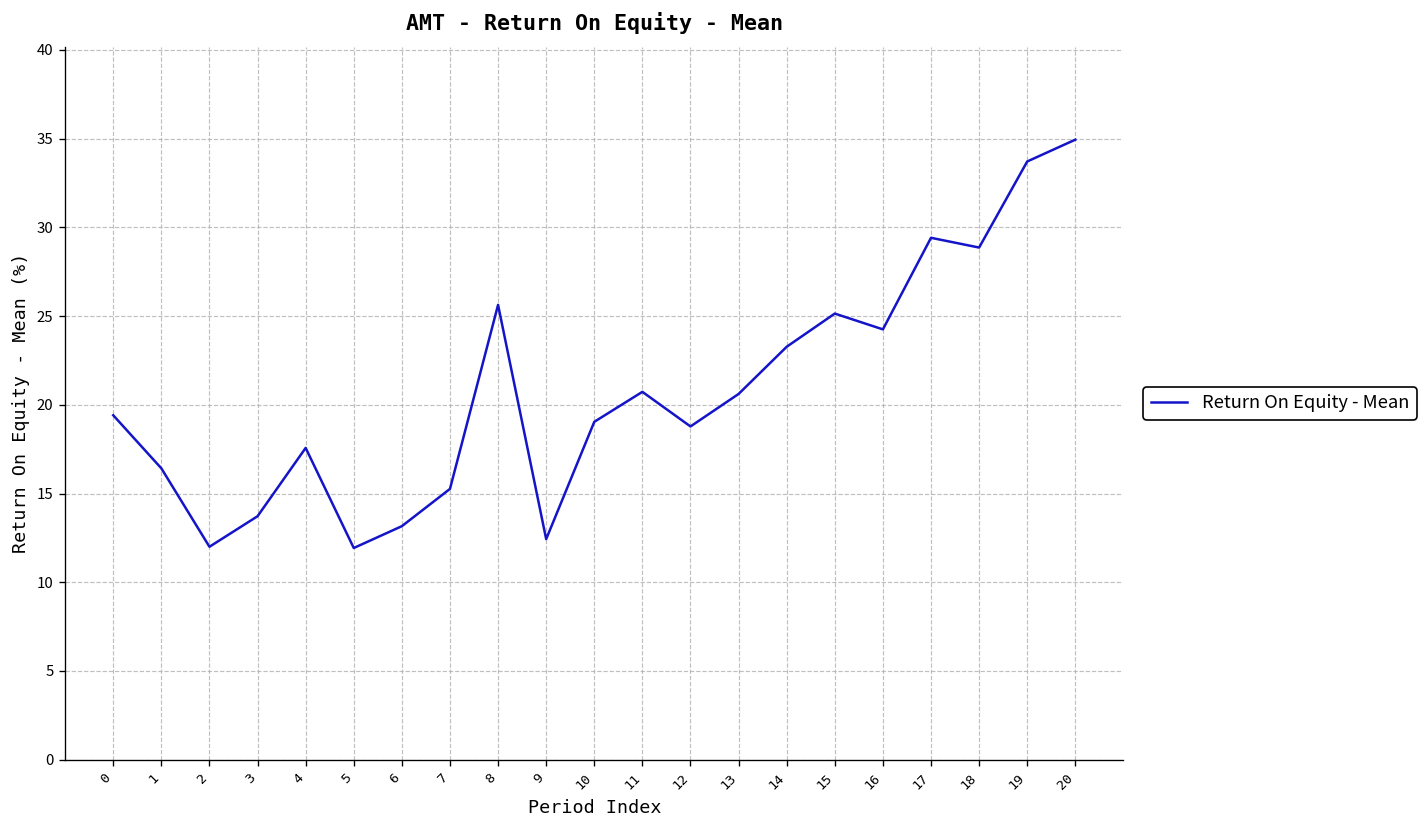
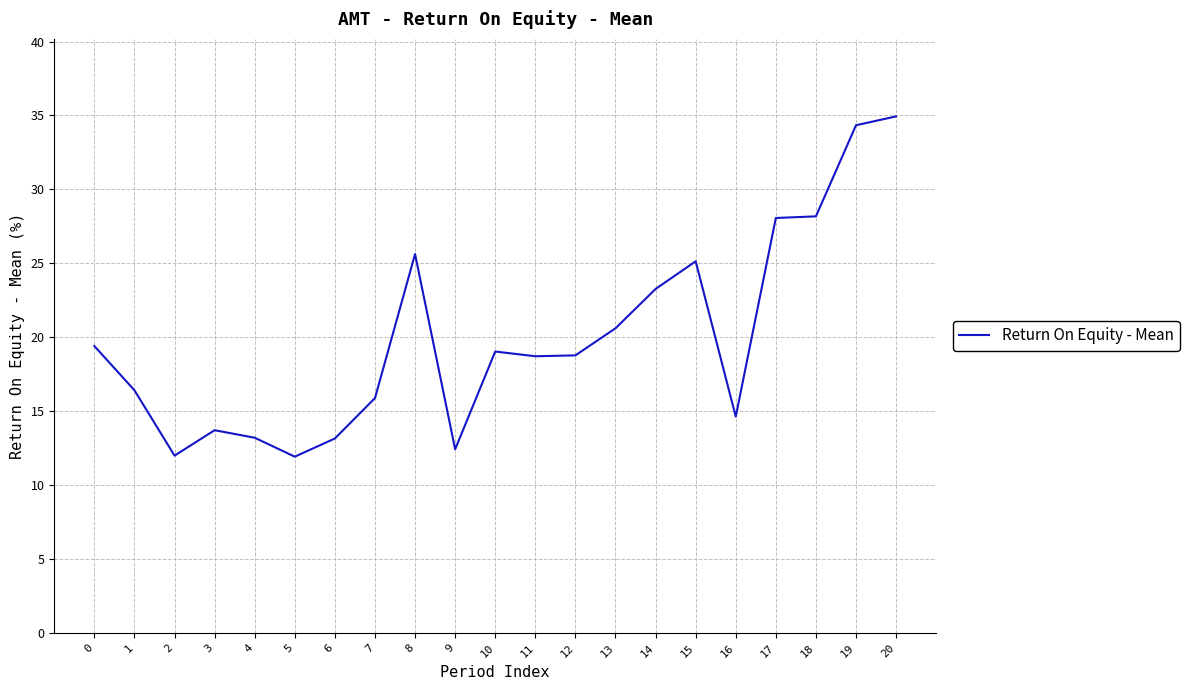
4: 17.6 -> 13.2
7: 15.3 -> 15.9
11: 20.7 -> 18.7
16: 24.3 -> 14.6
17: 29.4 -> 28.1
18: 28.9 -> 28.2
19: 33.7 -> 34.3
